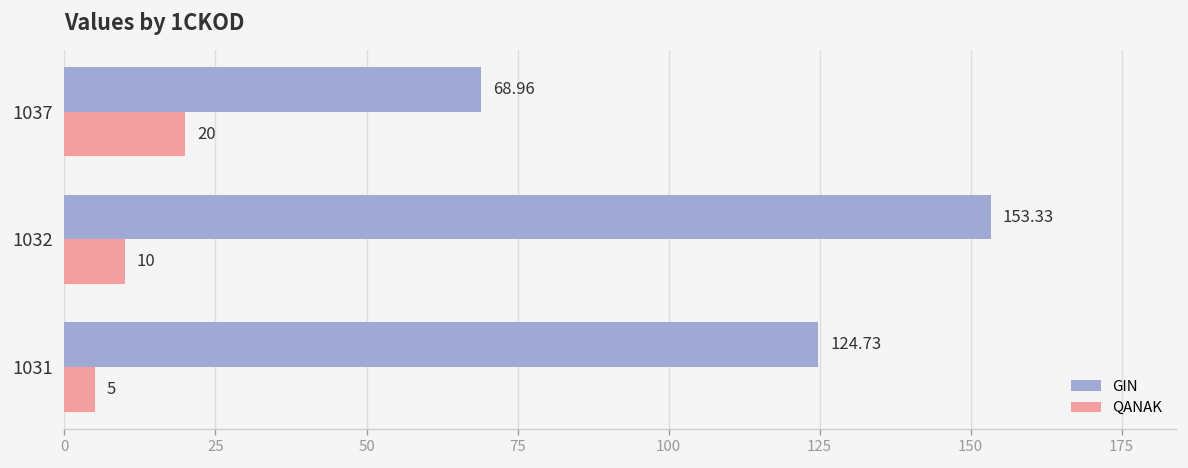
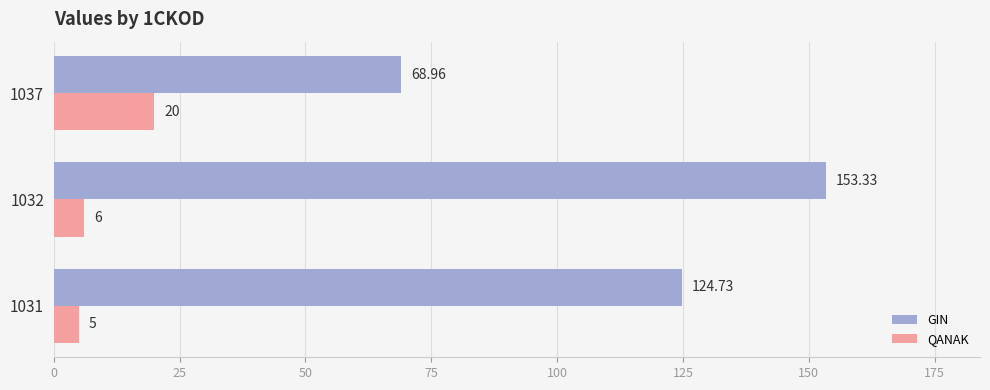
QANAK, 1032: 10 -> 6
